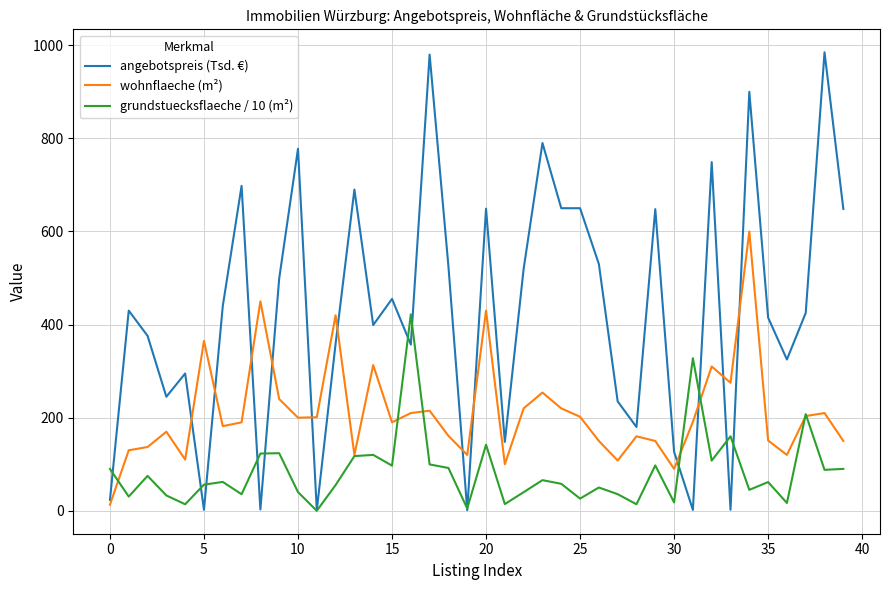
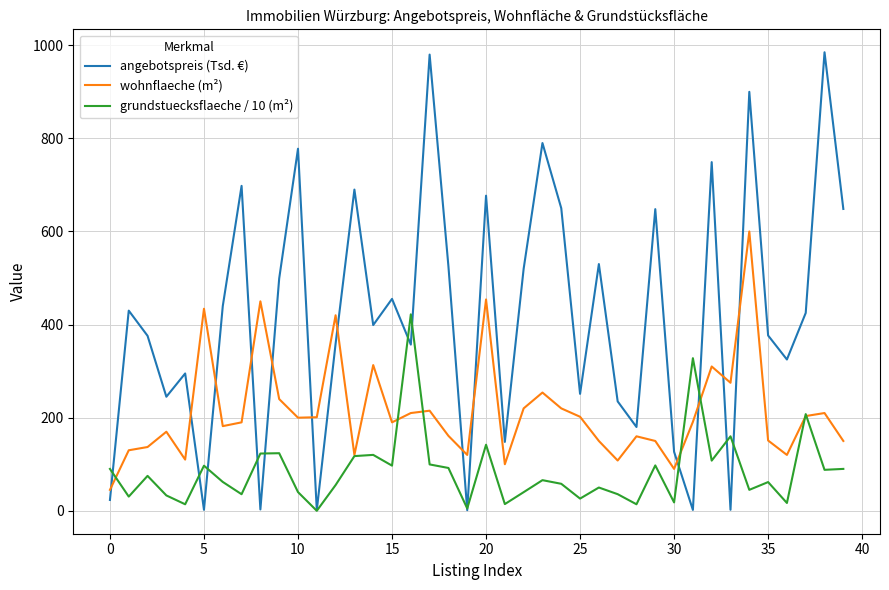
wohnflaeche (m²), 0: 10 -> 50
wohnflaeche (m²), 5: 370 -> 430
grundstuecksflaeche / 10 (m²), 5: 60 -> 100
angebotspreis (Tsd. €), 20: 650 -> 680
wohnflaeche (m²), 20: 430 -> 450
angebotspreis (Tsd. €), 25: 650 -> 250
angebotspreis (Tsd. €), 35: 420 -> 380
